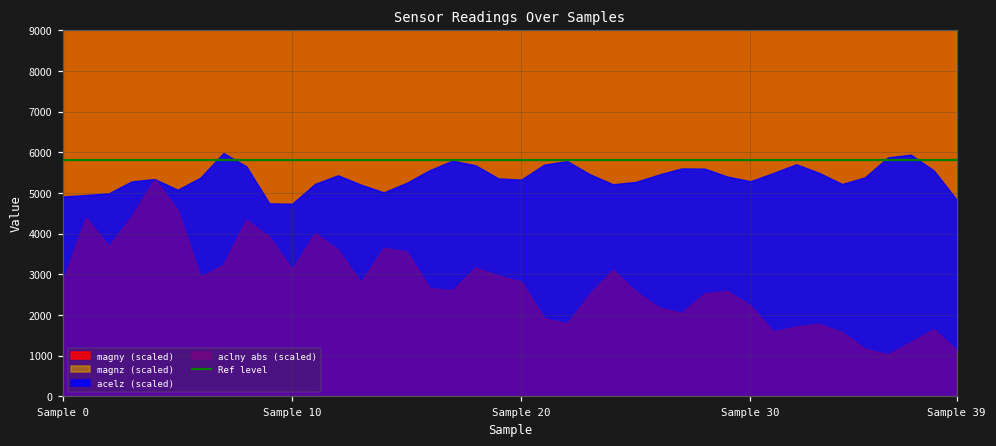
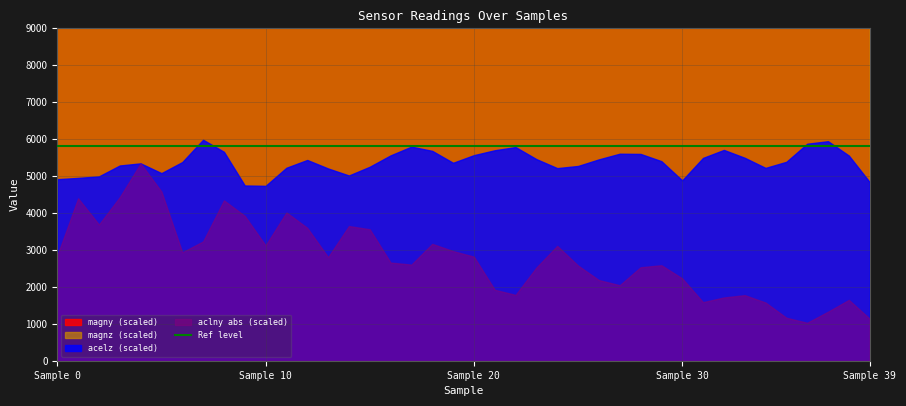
acelz (scaled), Sample 20: 5300 -> 5600
acelz (scaled), Sample 30: 5300 -> 4900
